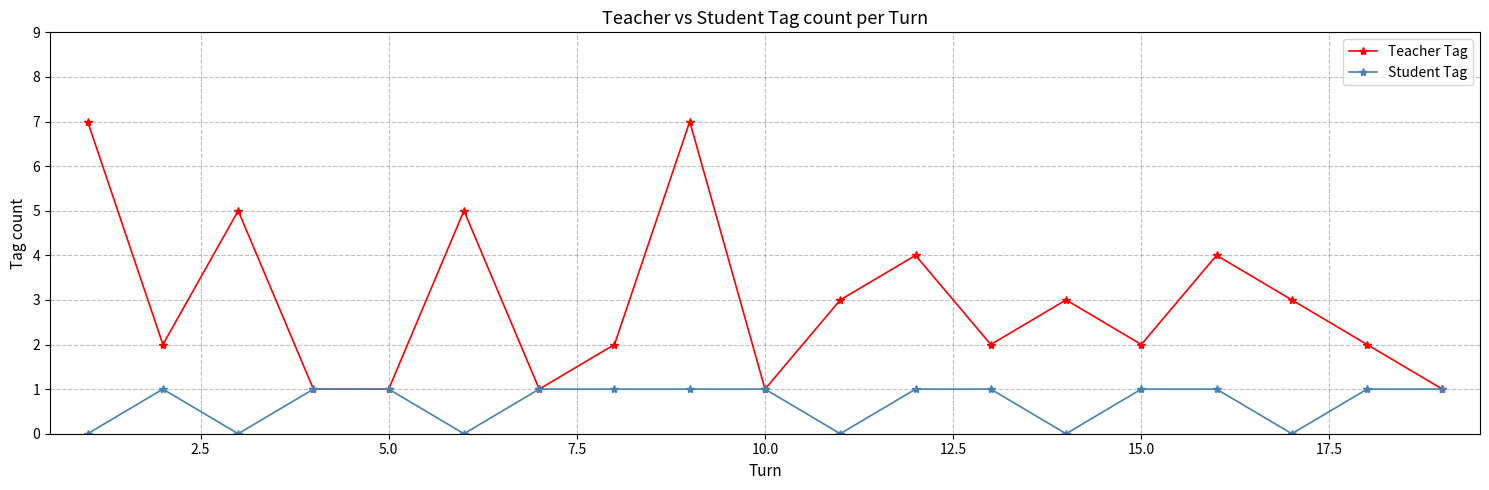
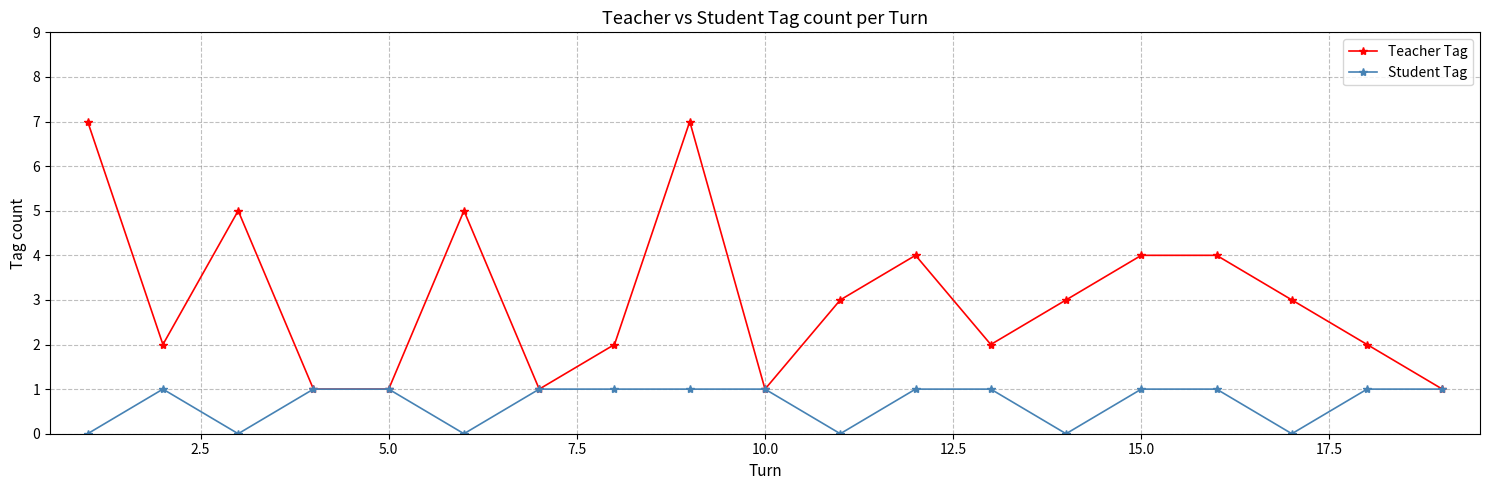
Teacher Tag, 15.0: 2 -> 4
